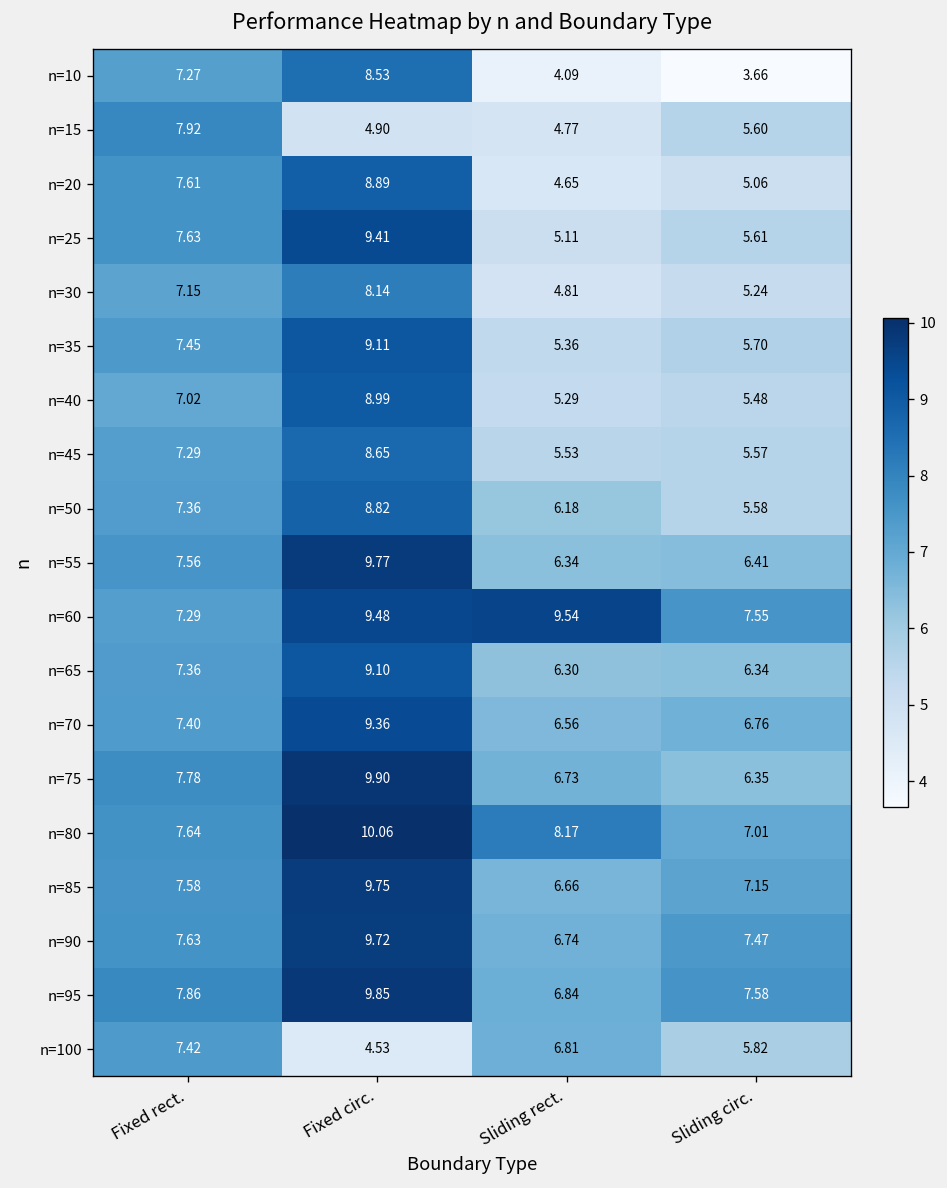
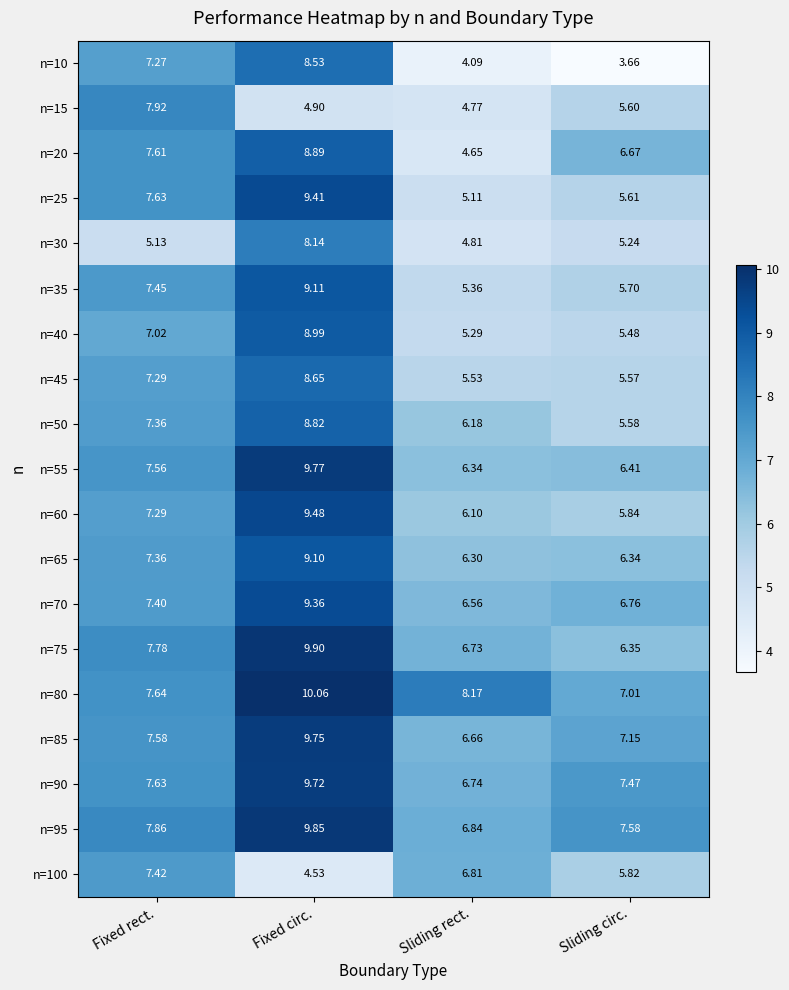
n=20, Sliding circ.: 5.06 -> 6.67
n=30, Fixed rect.: 7.15 -> 5.13
n=60, Sliding rect.: 9.54 -> 6.10
n=60, Sliding circ.: 7.55 -> 5.84
